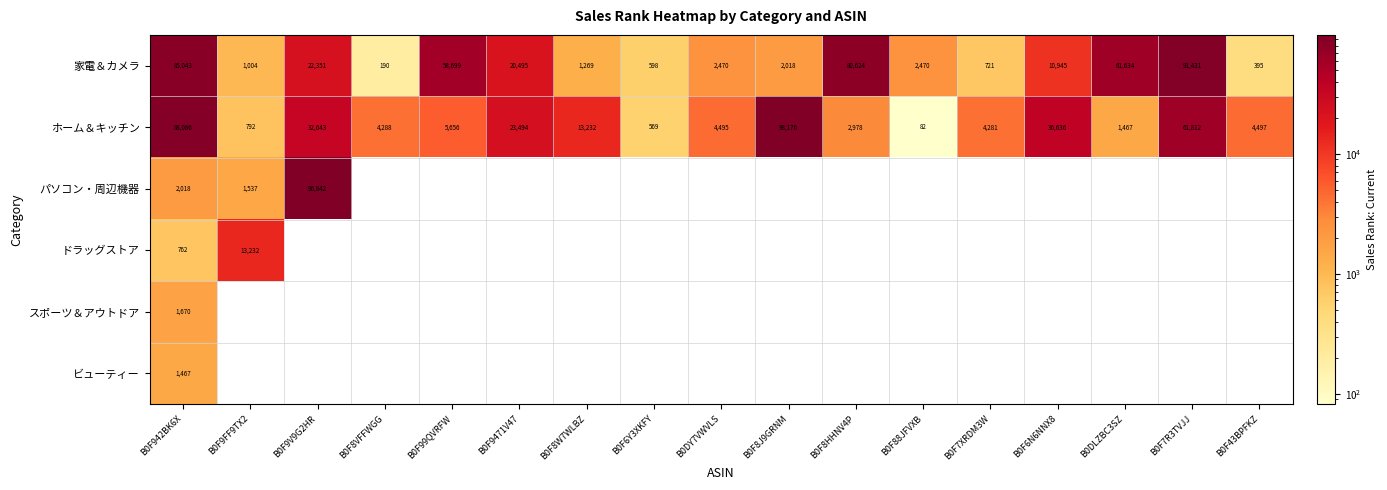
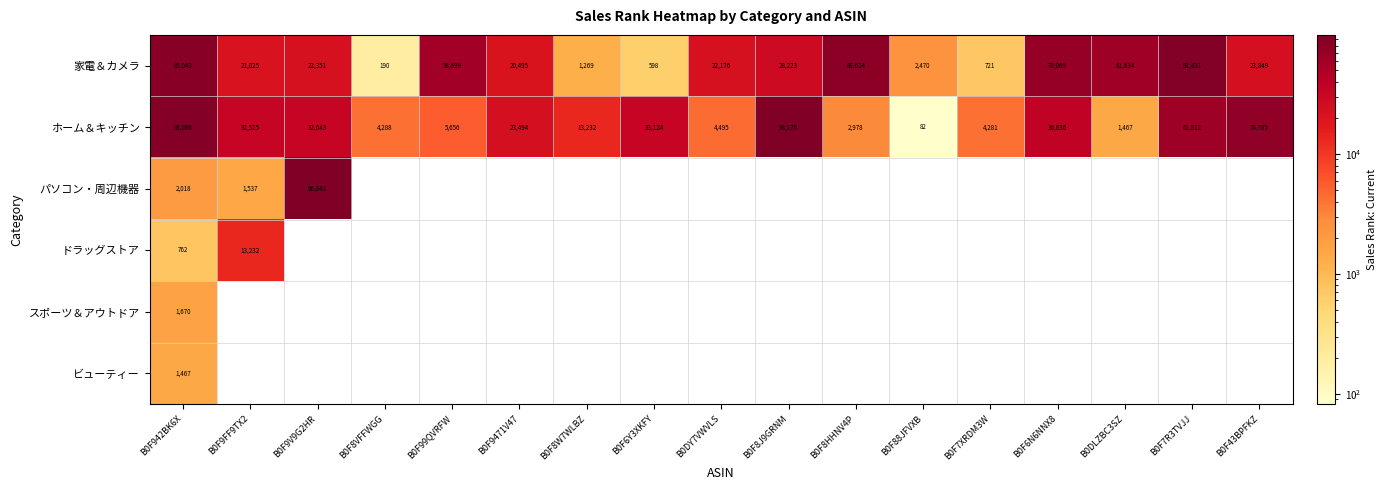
家電＆カメラ, B0F9FF9TX2: 1,004 -> 21,025
家電＆カメラ, B0DY7VWVLS: 2,470 -> 22,176
家電＆カメラ, B0F8J9GRNM: 2,018 -> 28,223
家電＆カメラ, B0F6N6NNX8: 10,945 -> 70,069
家電＆カメラ, B0F43BPFKZ: 395 -> 23,849
ホーム＆キッチン, B0F9FF9TX2: 792 -> 32,525
ホーム＆キッチン, B0F6Y3XKFY: 569 -> 33,124
ホーム＆キッチン, B0F43BPFKZ: 4,497 -> 74,785
